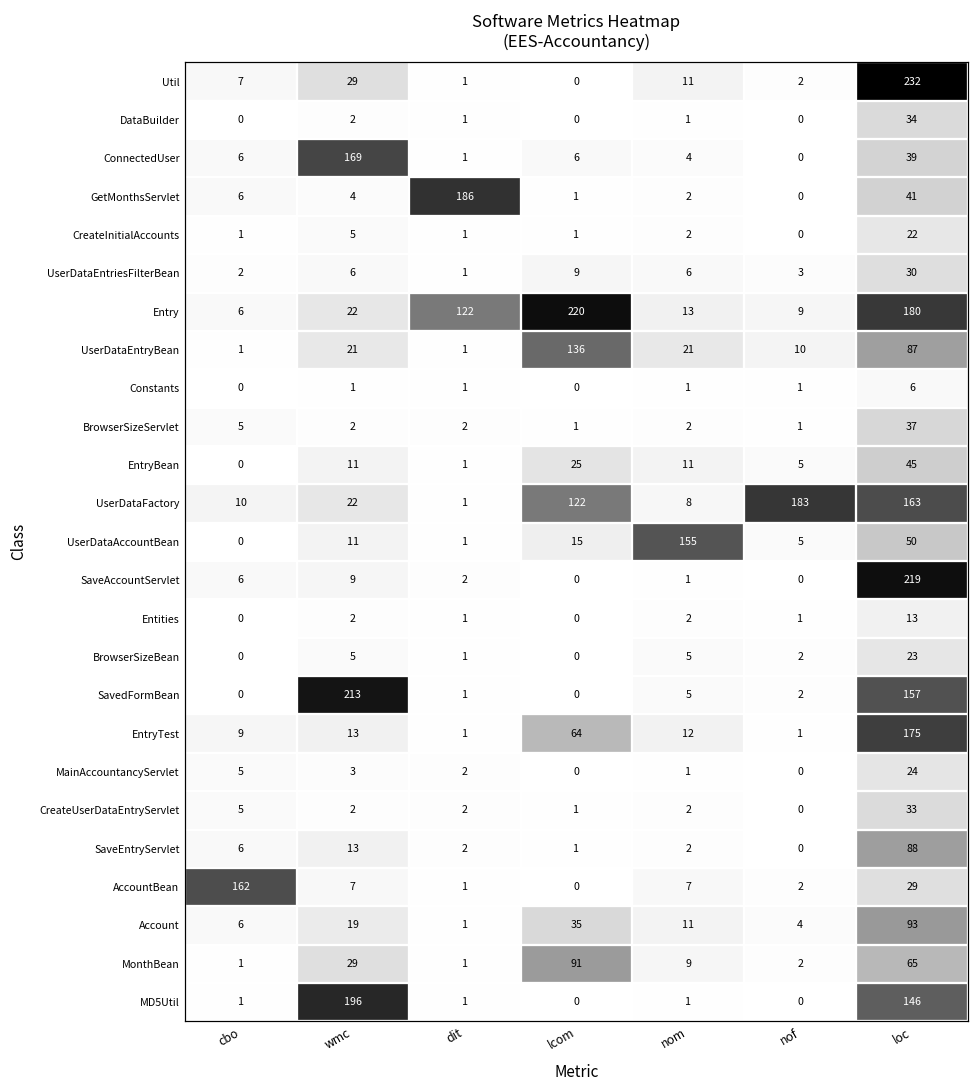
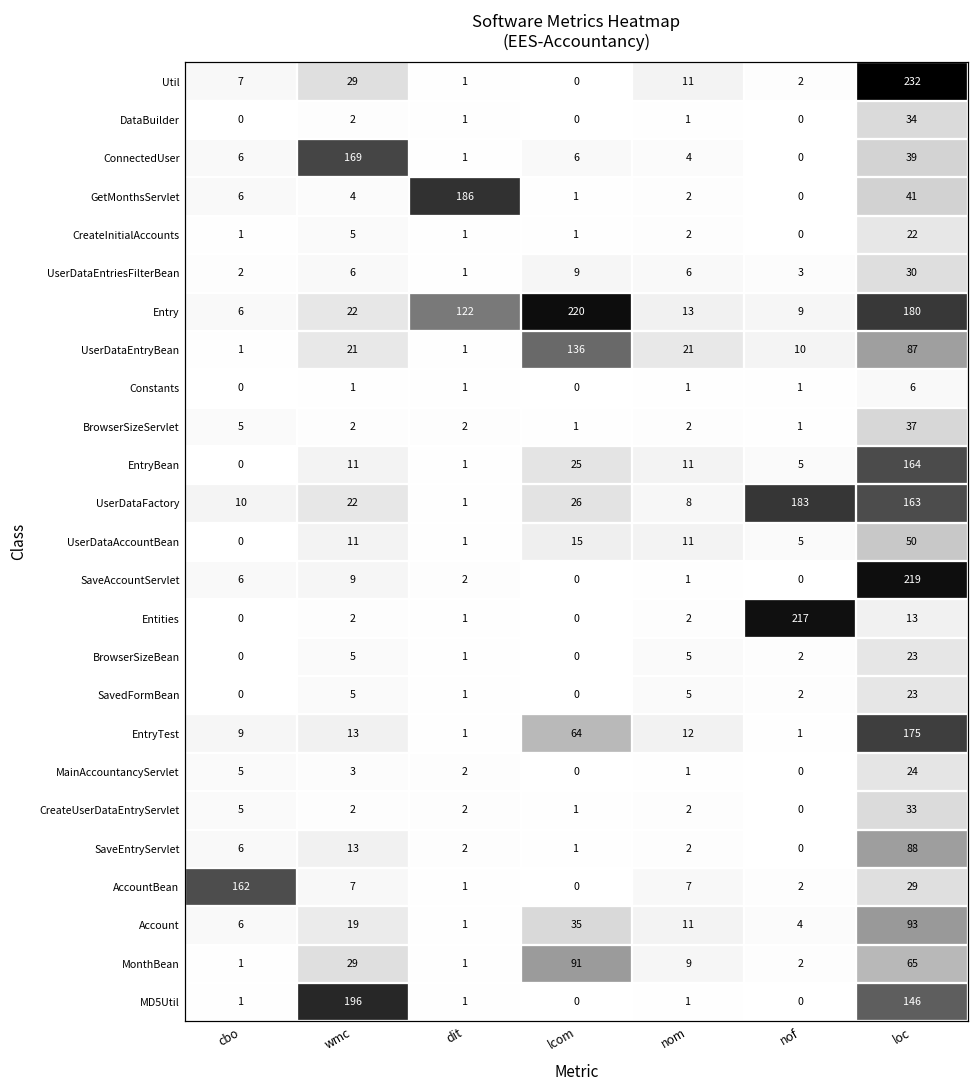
EntryBean, loc: 45 -> 164
UserDataFactory, lcom: 122 -> 26
UserDataAccountBean, nom: 155 -> 11
Entities, nof: 1 -> 217
SavedFormBean, wmc: 213 -> 5
SavedFormBean, loc: 157 -> 23
